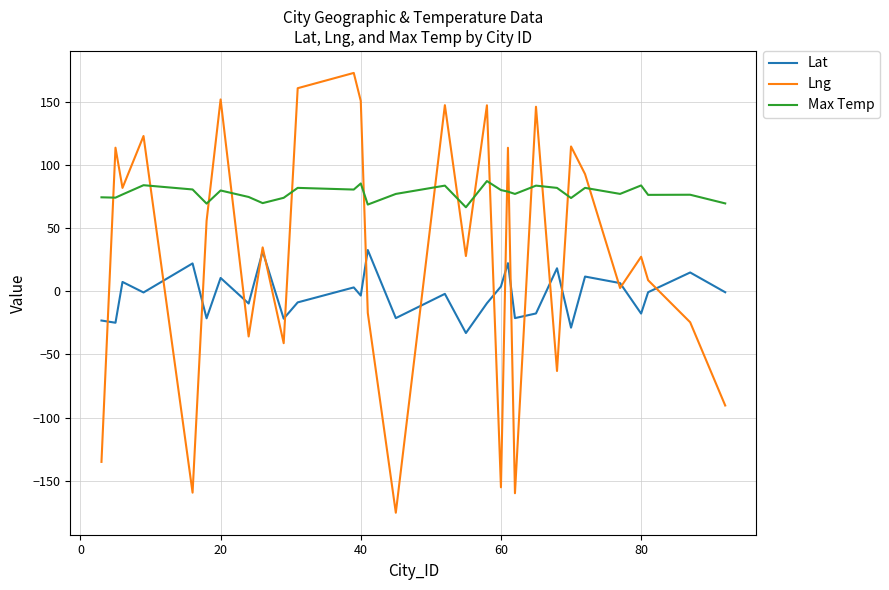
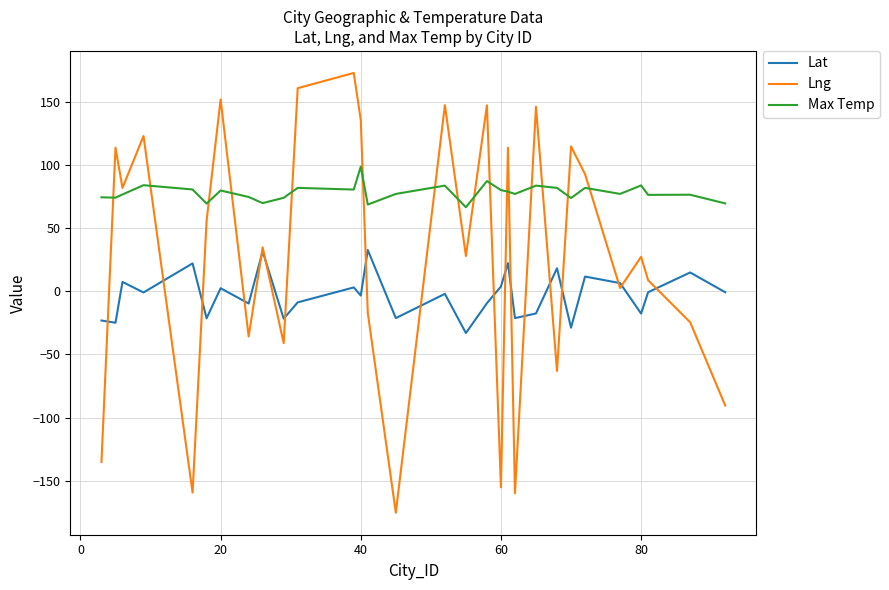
Lat, 20: 11 -> 2
Lng, 40: 151 -> 135
Max Temp, 40: 85 -> 99
